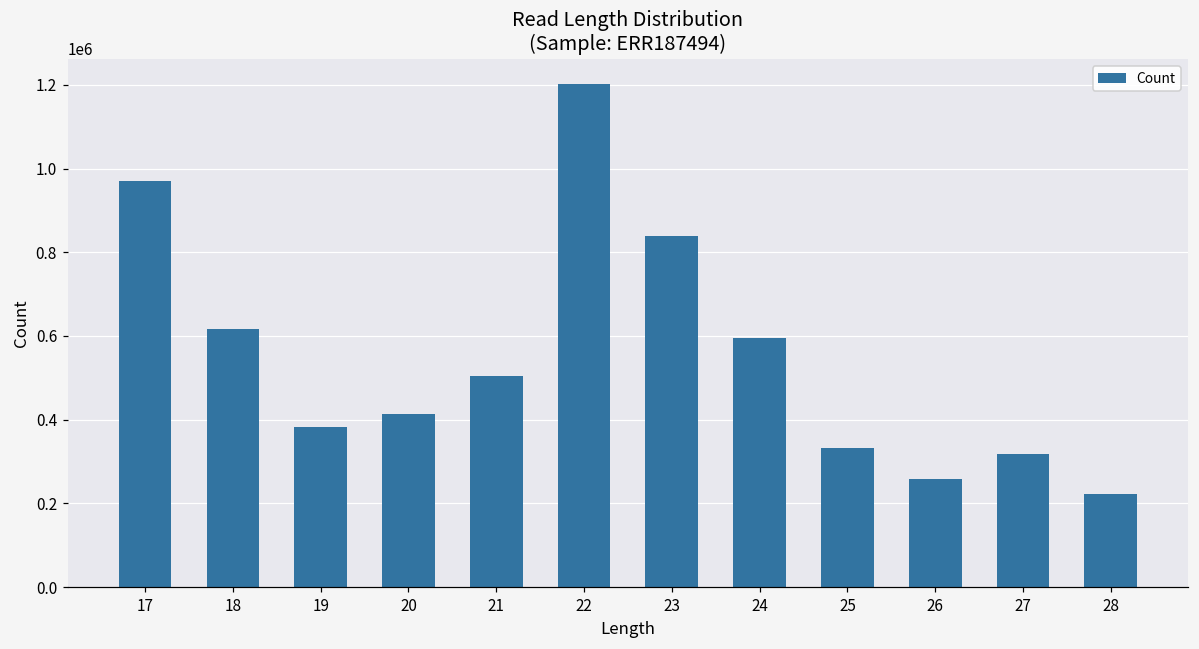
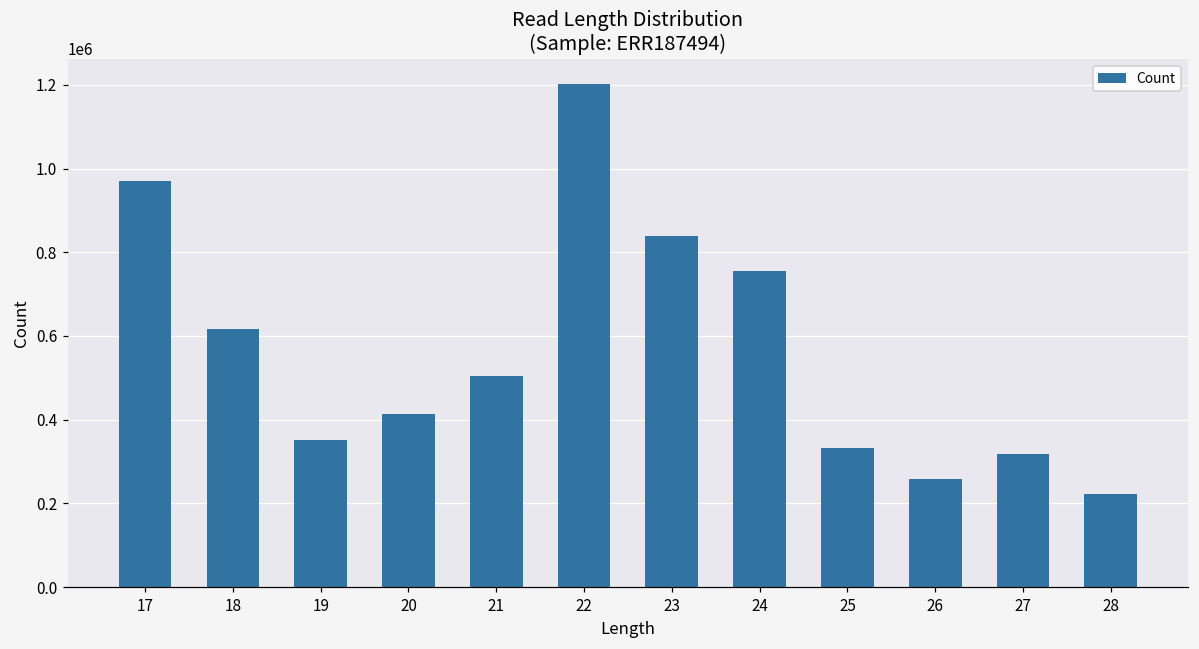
19: 380000 -> 350000
24: 600000 -> 750000
